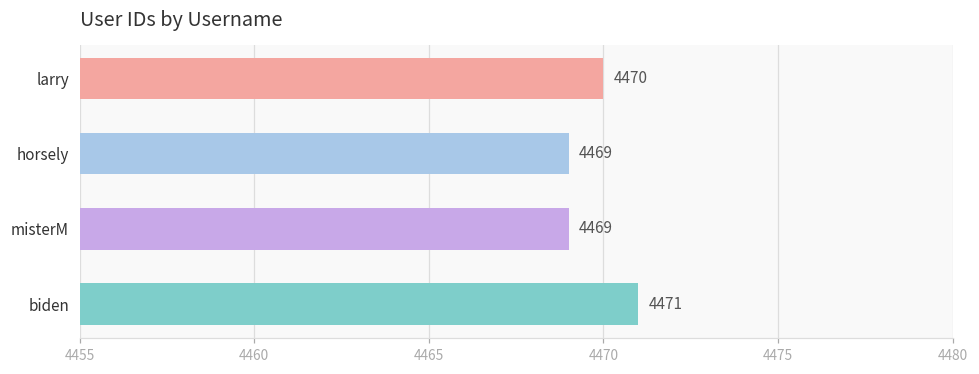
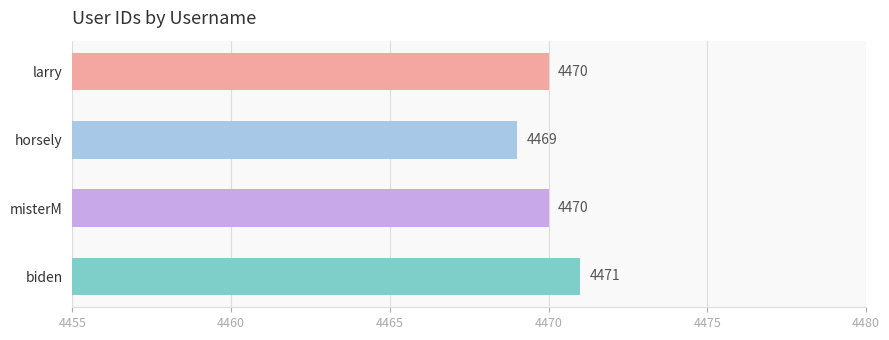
misterM: 4469 -> 4470
